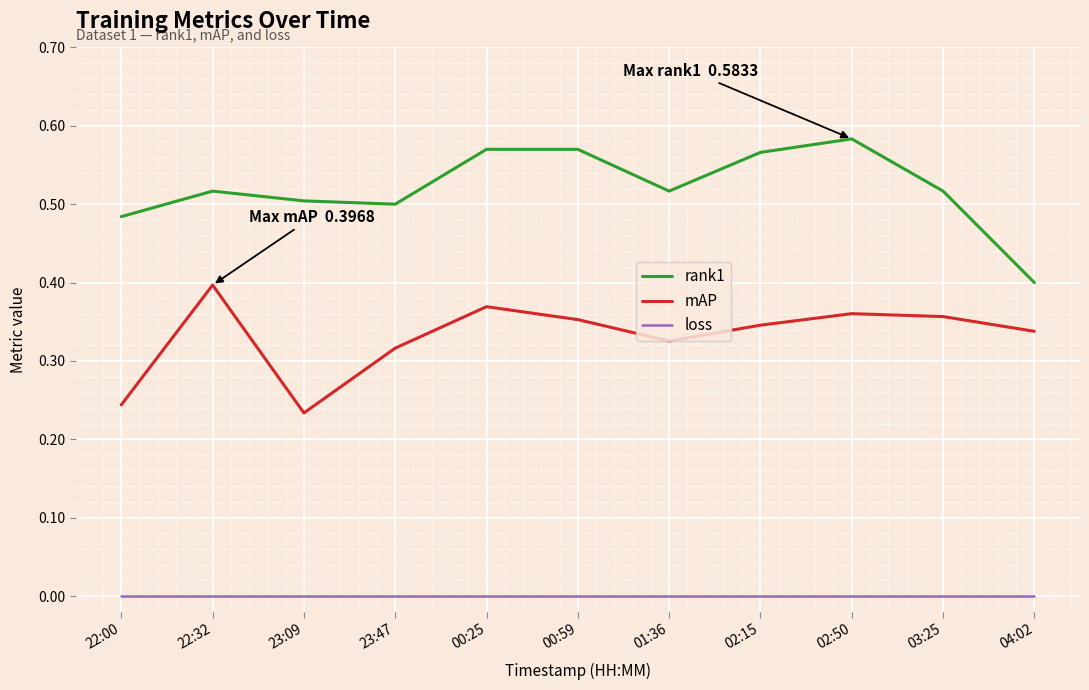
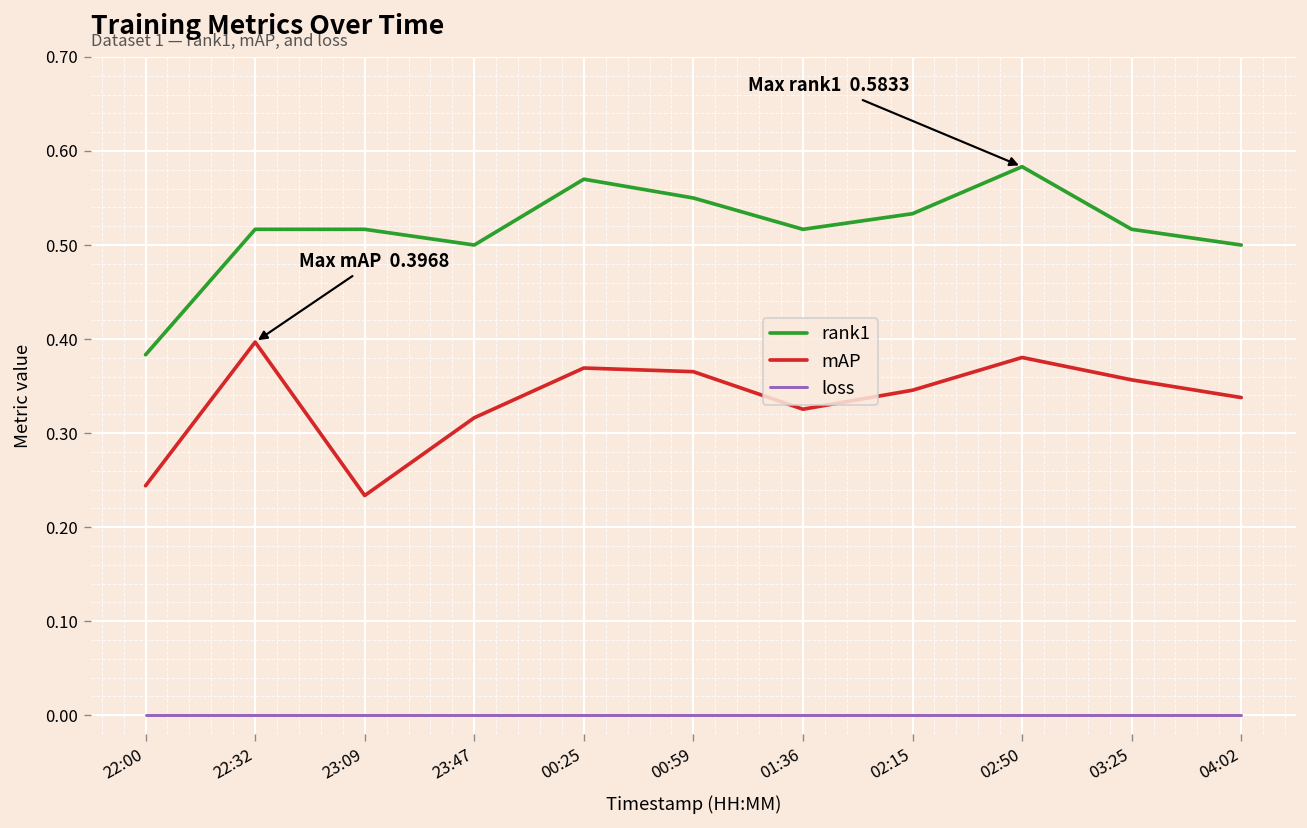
rank1, 22:00: 0.48 -> 0.38
rank1, 23:09: 0.50 -> 0.52
rank1, 00:59: 0.57 -> 0.55
mAP, 00:59: 0.35 -> 0.37
rank1, 02:15: 0.57 -> 0.53
mAP, 02:50: 0.36 -> 0.38
rank1, 04:02: 0.4 -> 0.5
